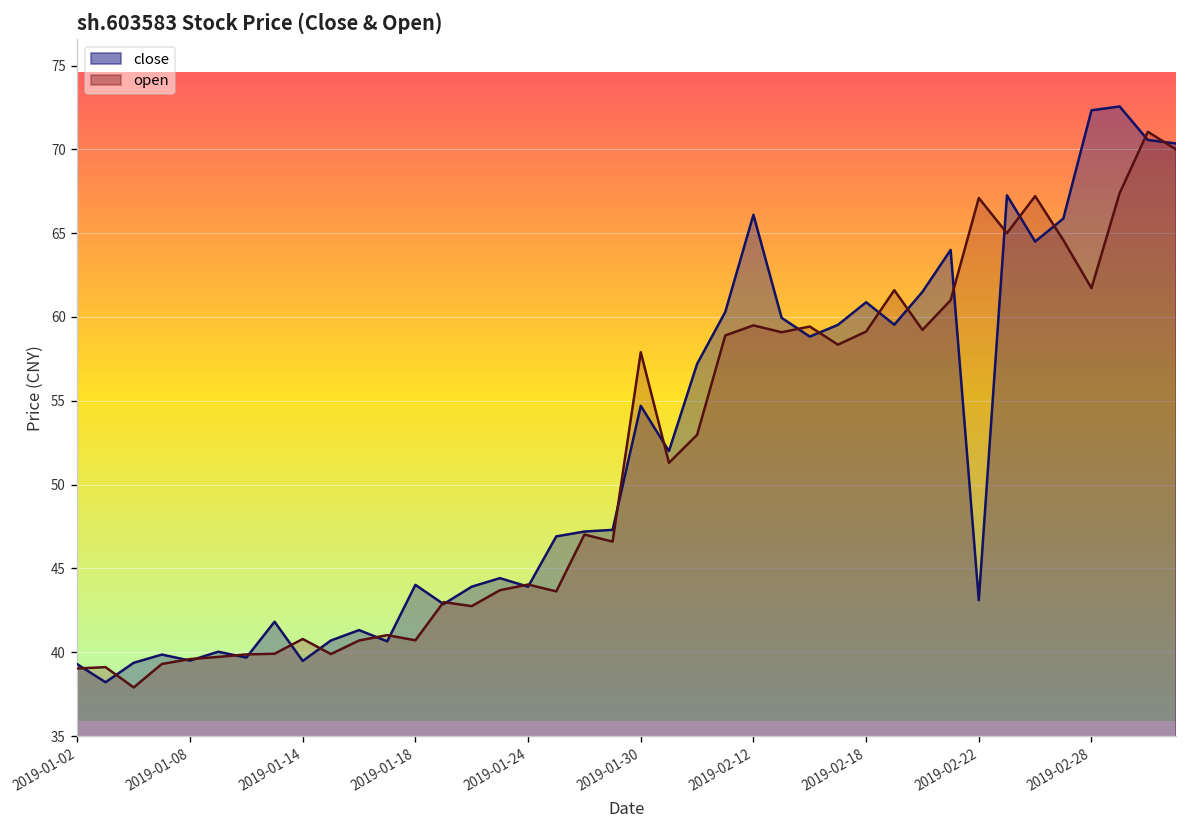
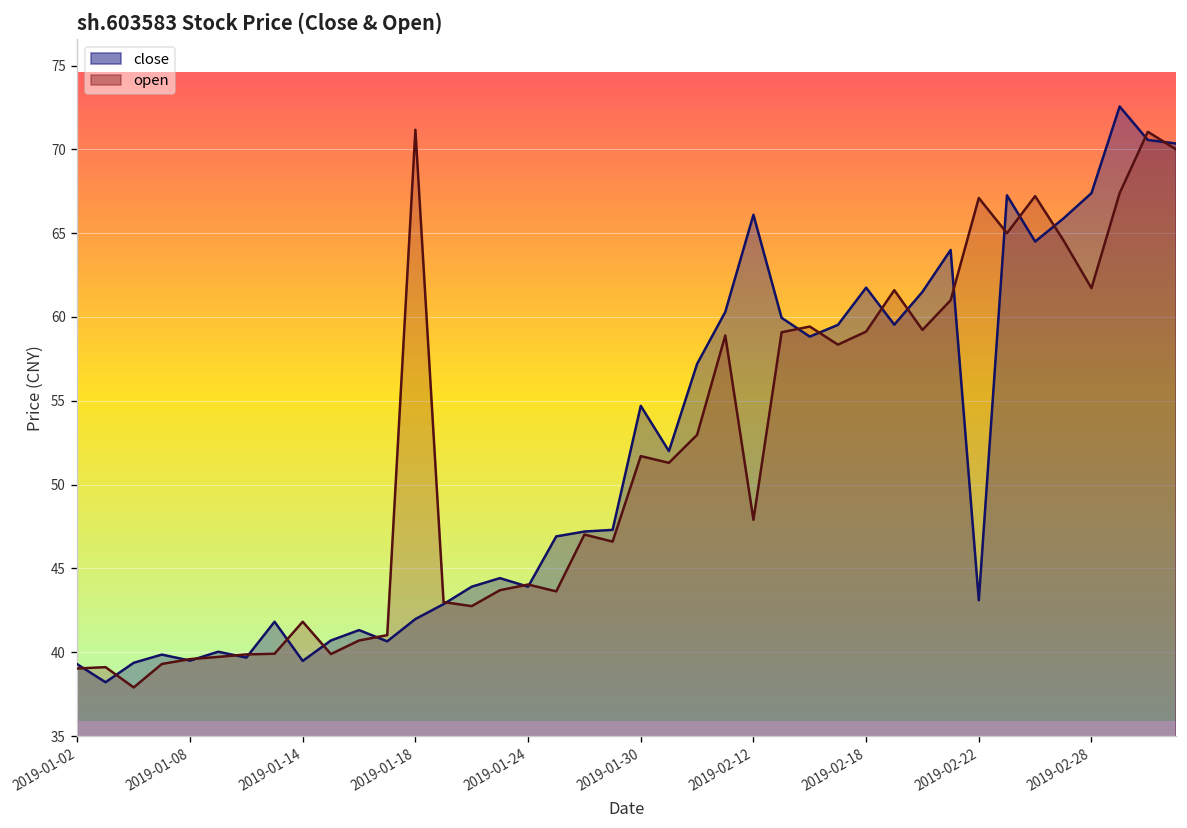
open, 2019-01-14: 40.8 -> 41.8
close, 2019-01-18: 44.0 -> 42.0
open, 2019-01-18: 40.7 -> 71.2
open, 2019-01-30: 57.9 -> 51.7
open, 2019-02-12: 59.5 -> 47.9
close, 2019-02-18: 60.9 -> 61.8
close, 2019-02-28: 72.3 -> 67.4
